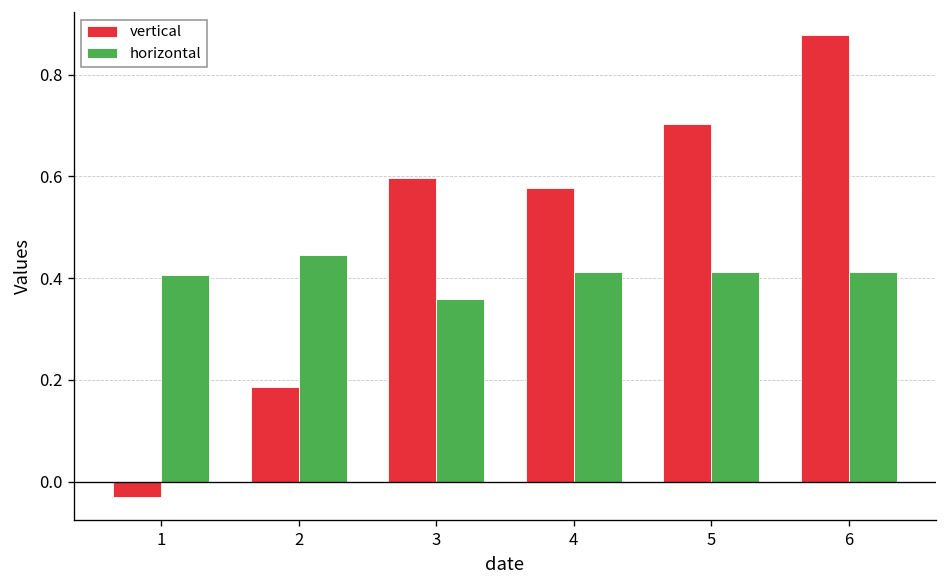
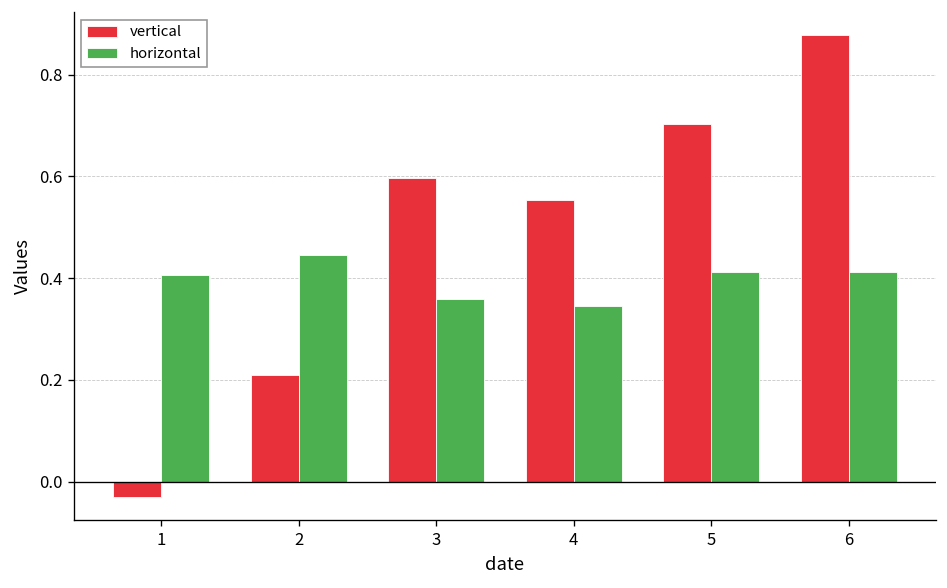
vertical, 2: 0.19 -> 0.21
vertical, 4: 0.58 -> 0.55
horizontal, 4: 0.41 -> 0.35
